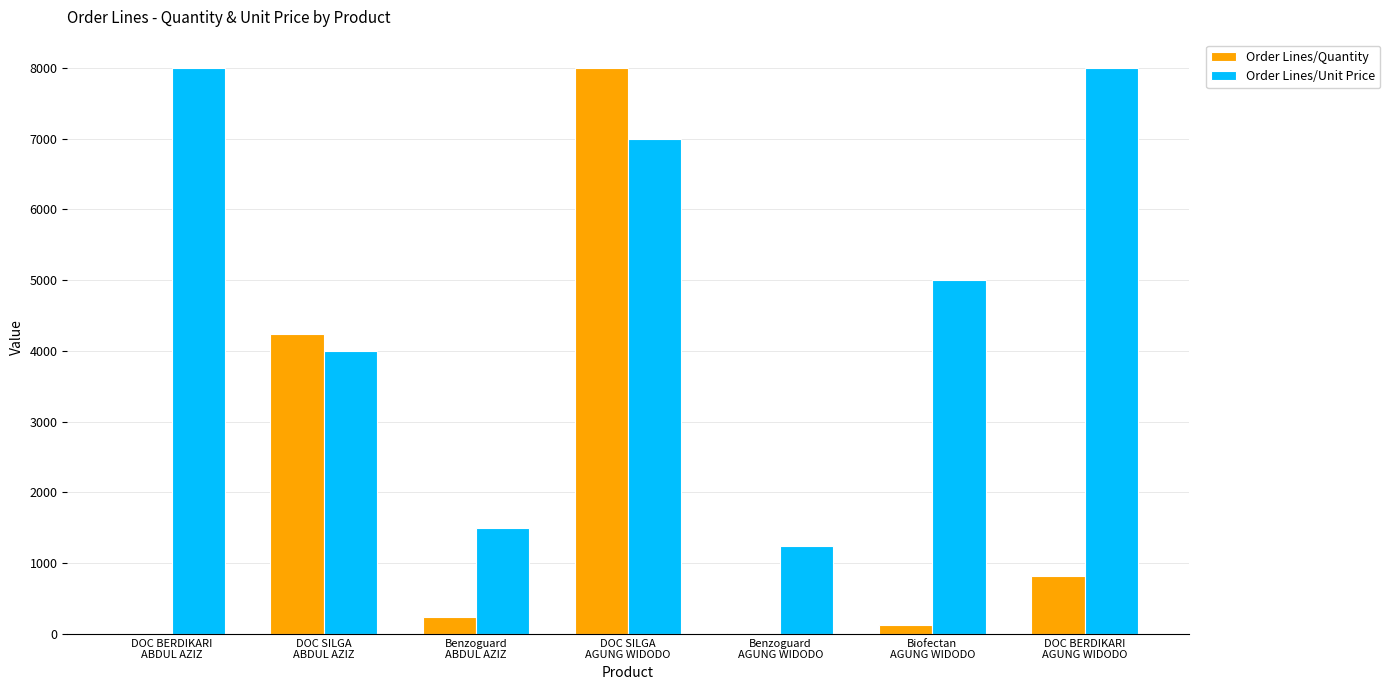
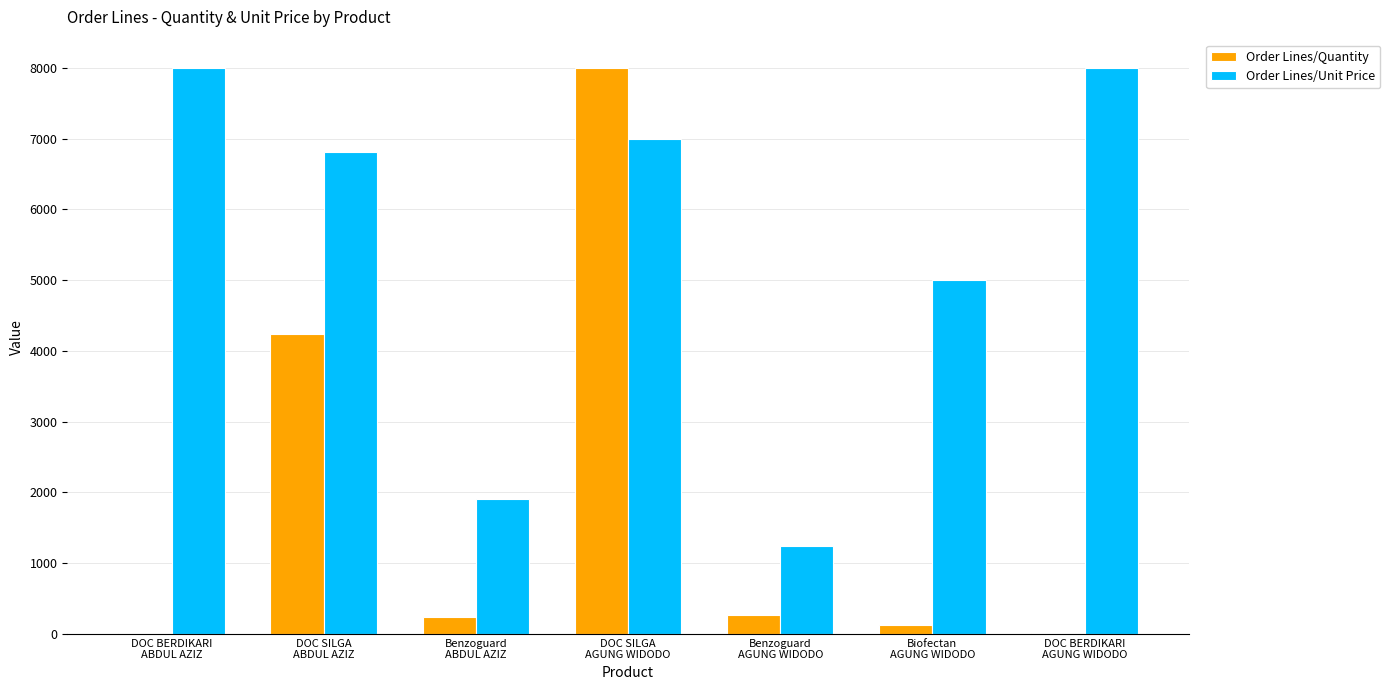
Order Lines/Unit Price, DOC SILGA ABDUL AZIZ: 4000 -> 6800
Order Lines/Unit Price, Benzoguard ABDUL AZIZ: 1500 -> 1900
Order Lines/Quantity, Benzoguard AGUNG WIDODO: 0 -> 300
Order Lines/Quantity, DOC BERDIKARI AGUNG WIDODO: 800 -> 0
